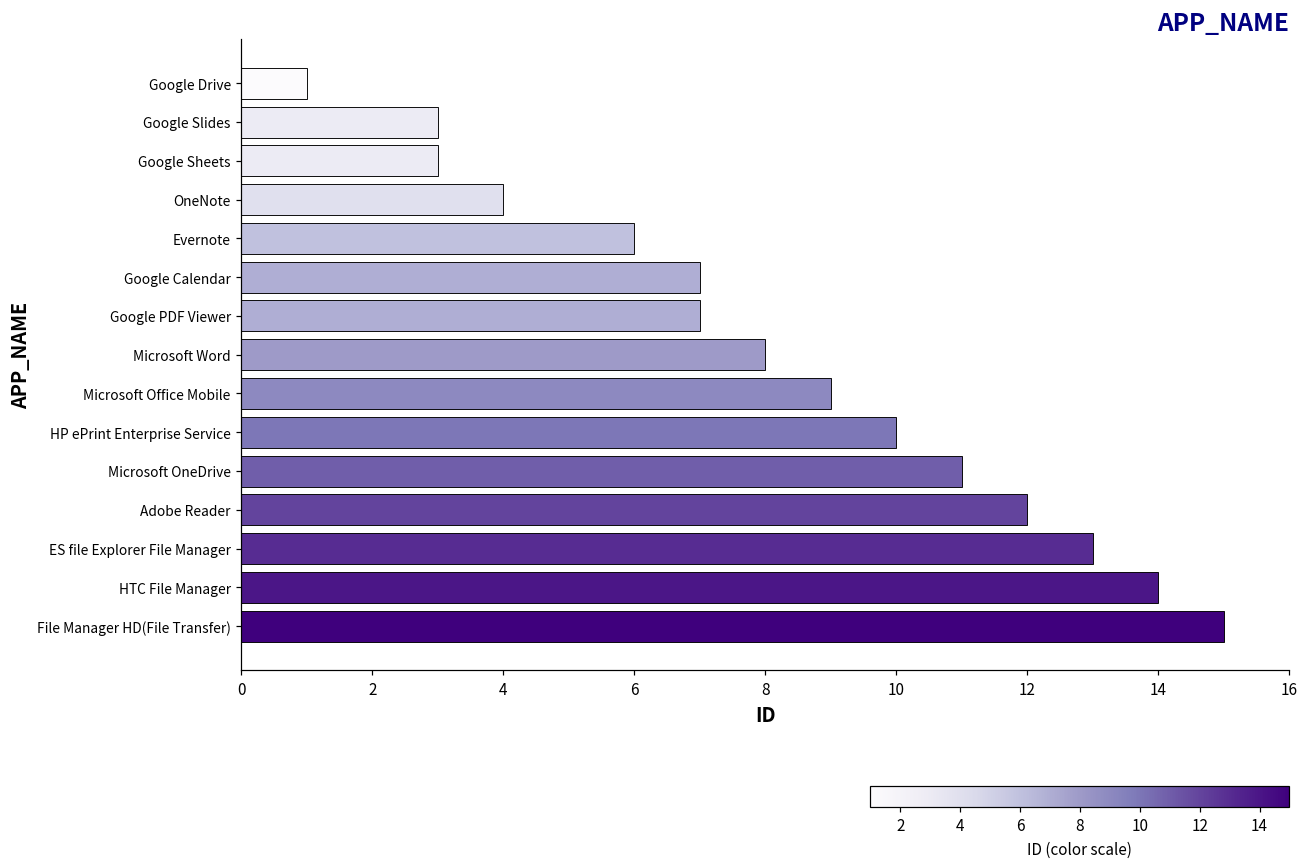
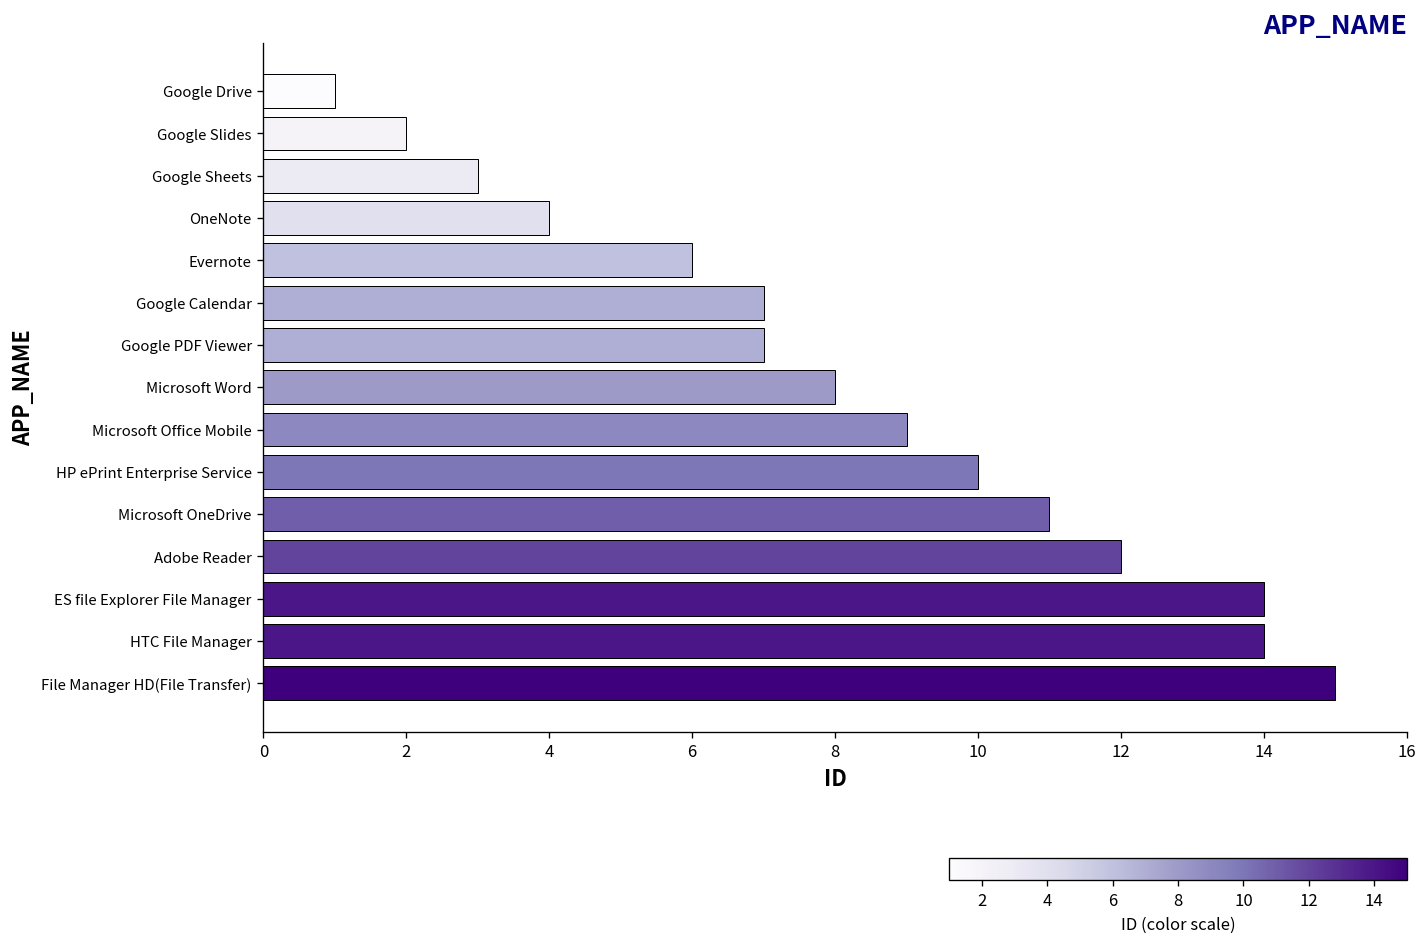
Google Slides: 3.0 -> 2.0
ES file Explorer File Manager: 13.0 -> 14.0
